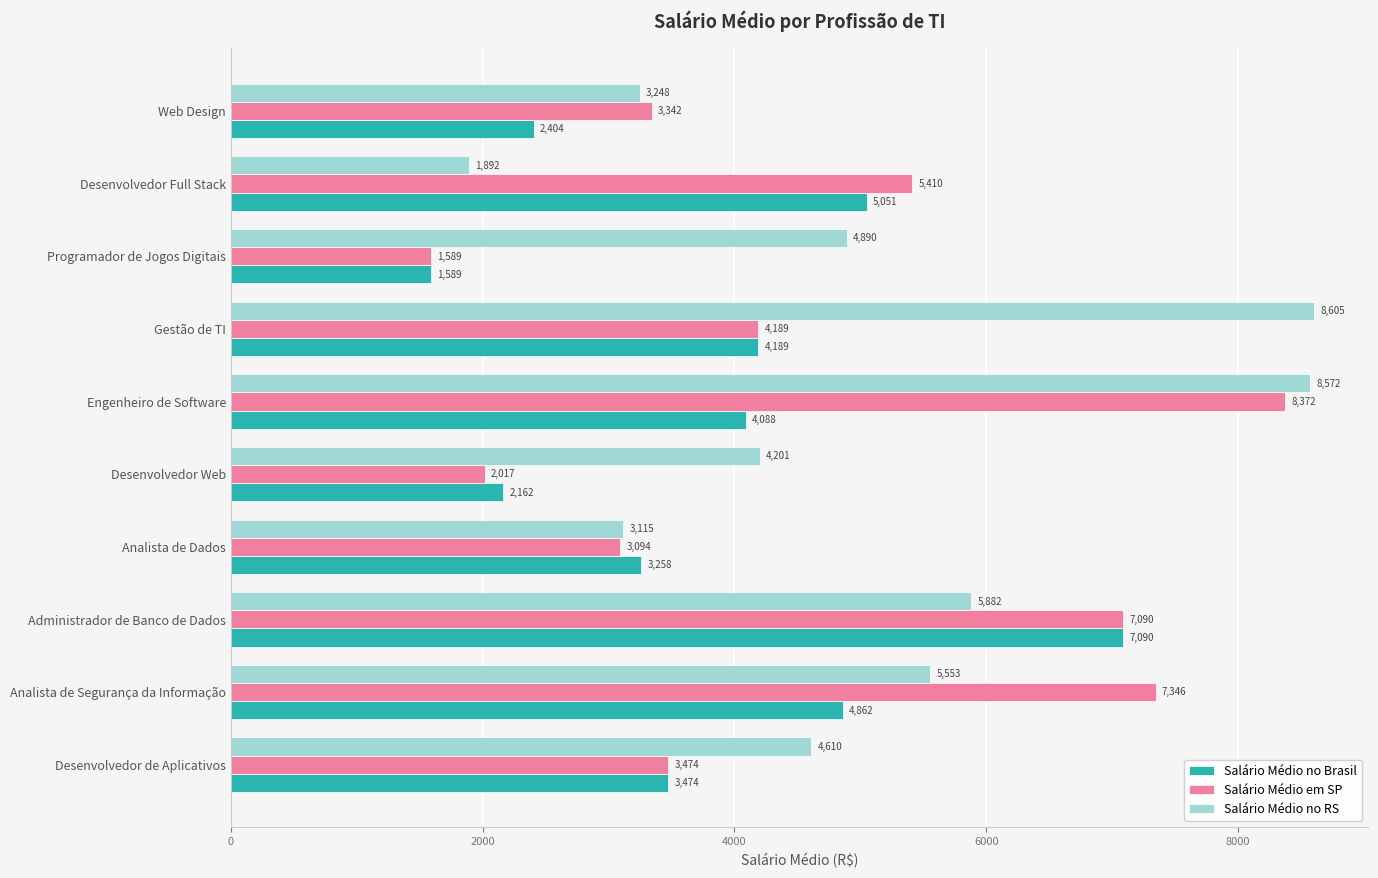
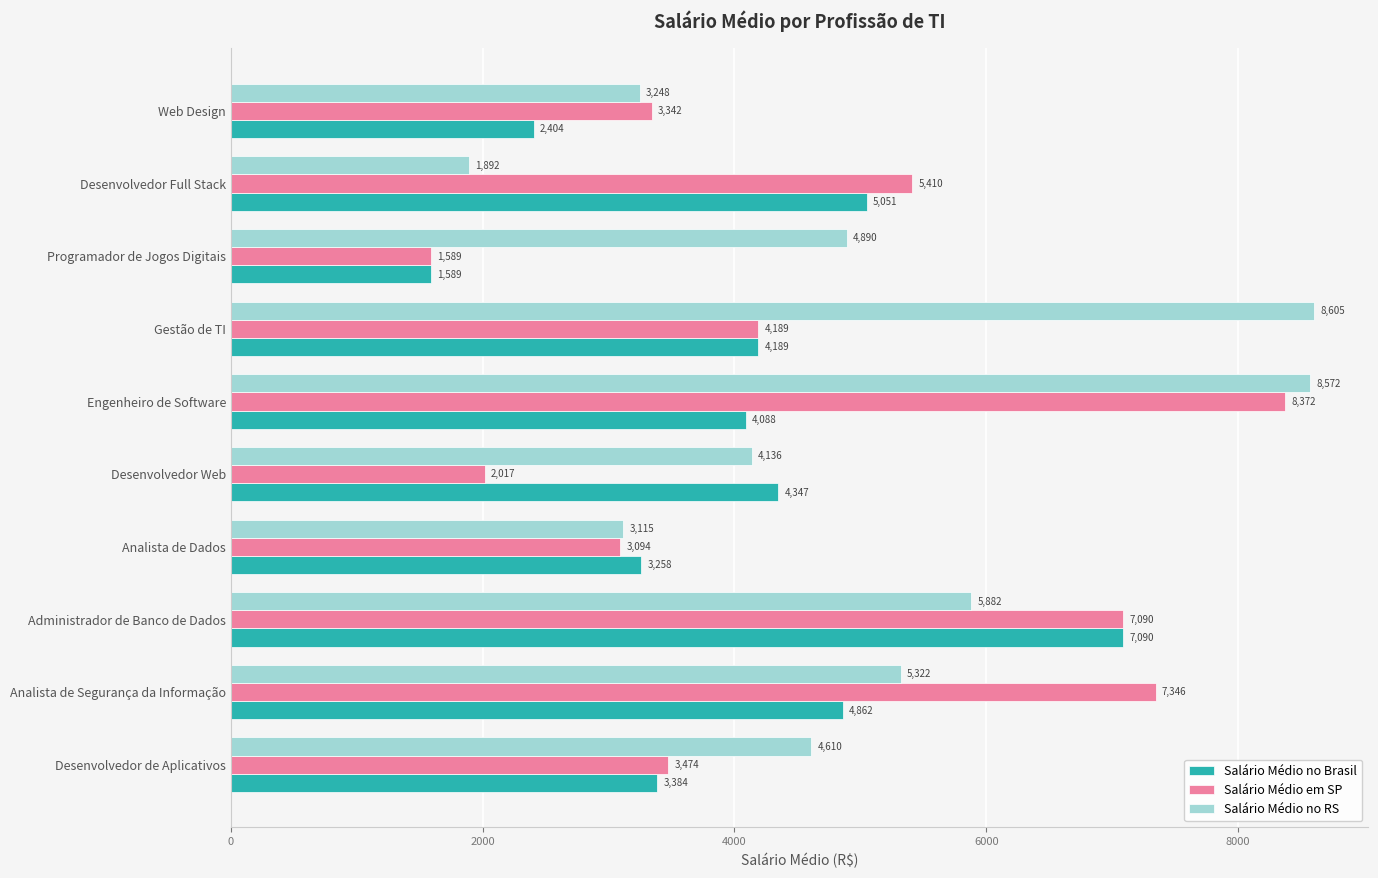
Salário Médio no RS, Desenvolvedor Web: 4,201 -> 4,136
Salário Médio no Brasil, Desenvolvedor Web: 2,162 -> 4,347
Salário Médio no RS, Analista de Segurança da Informação: 5,553 -> 5,322
Salário Médio no Brasil, Desenvolvedor de Aplicativos: 3,474 -> 3,384
